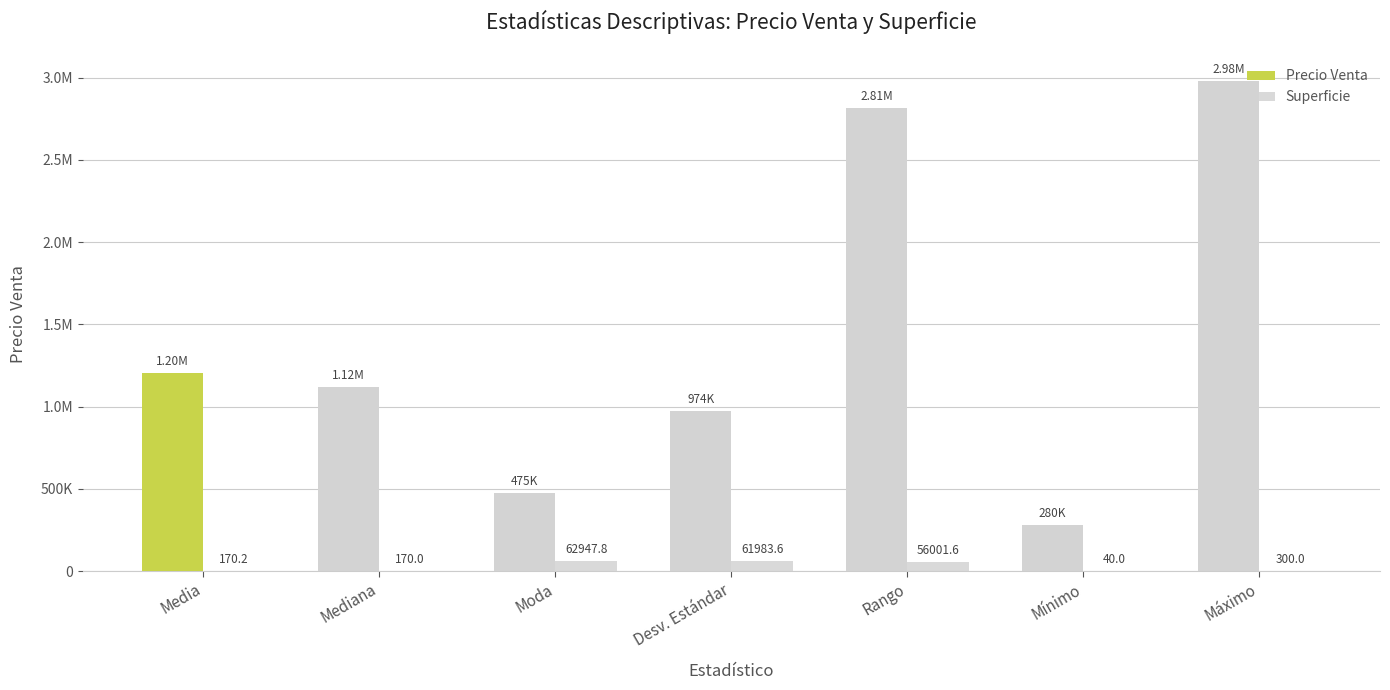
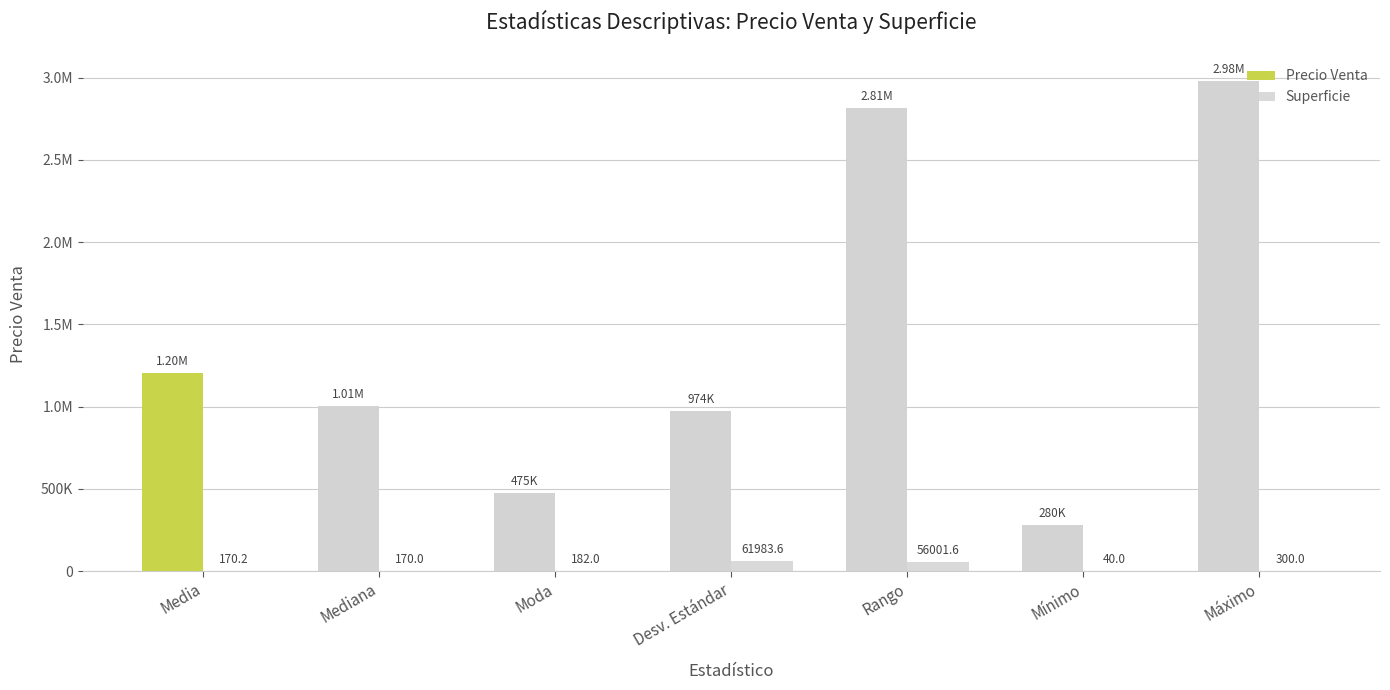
Precio Venta, Mediana: 1.12M -> 1.01M
Superficie, Moda: 62947.8 -> 182.0
